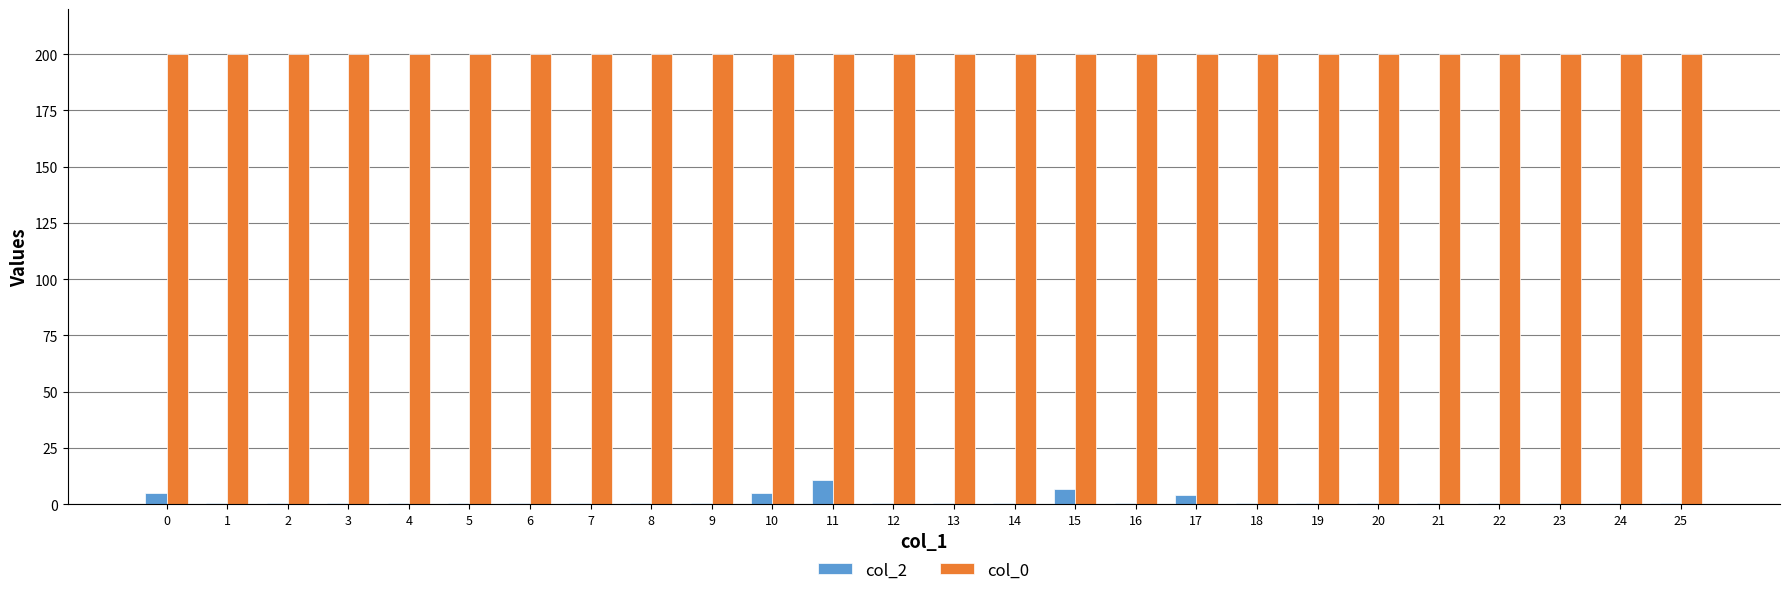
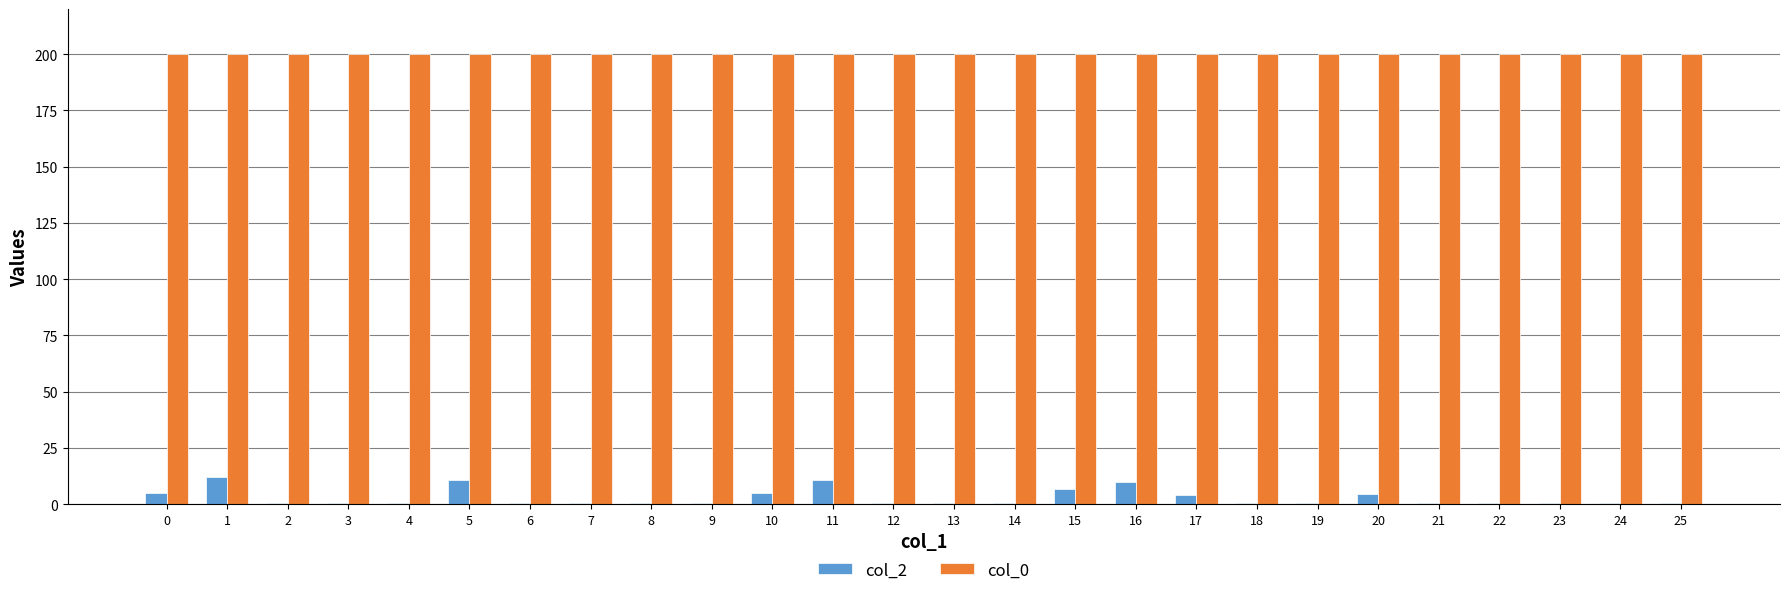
col_2, 1: 1 -> 12
col_2, 5: 1 -> 11
col_2, 16: 1 -> 10
col_2, 20: 1 -> 4
